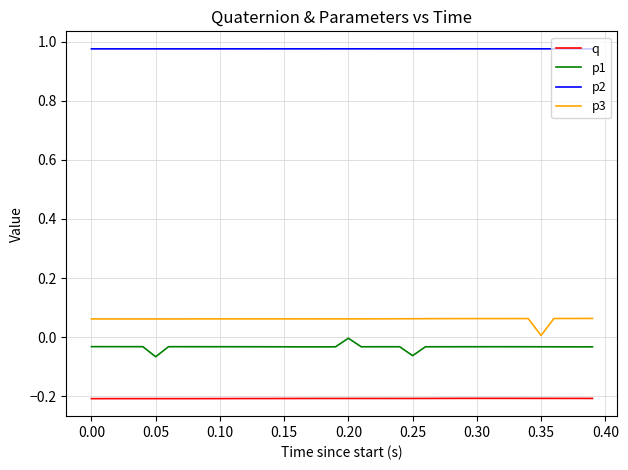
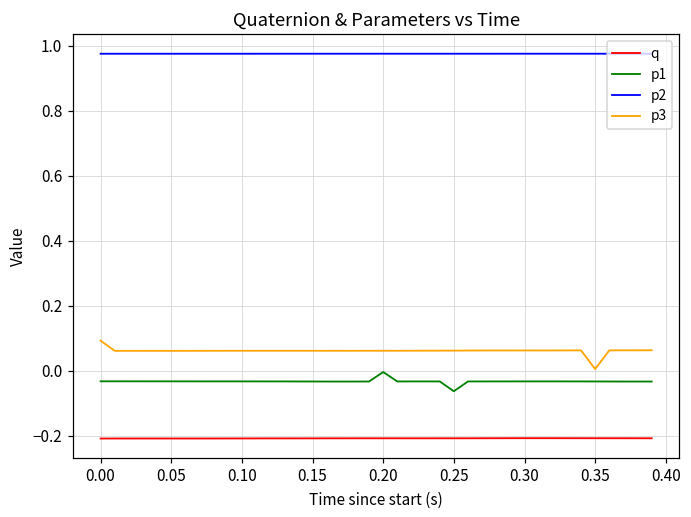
p3, 0.00: 0.06 -> 0.09
p1, 0.05: -0.07 -> -0.03
